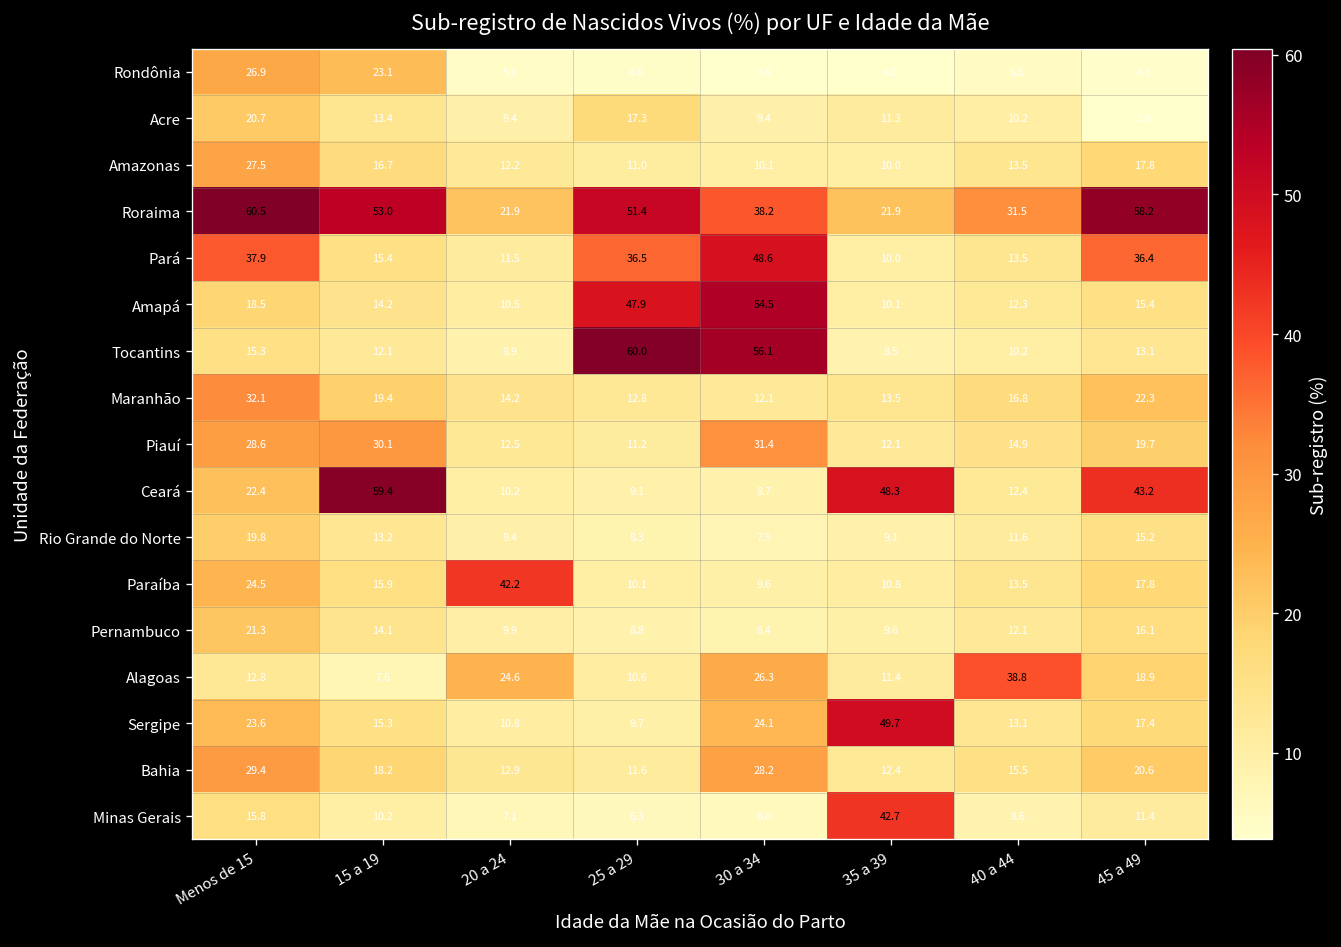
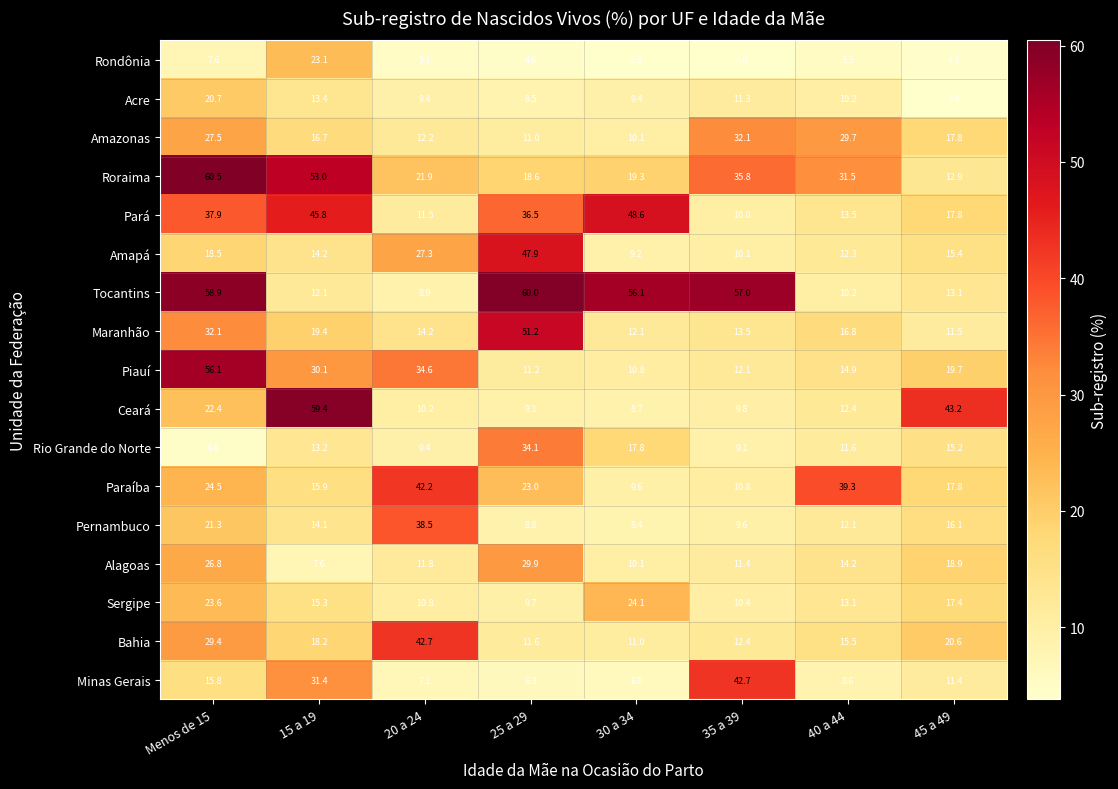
Rondônia, Menos de 15: 26.9 -> 7.6
Acre, 25 a 29: 17.3 -> 8.5
Amazonas, 35 a 39: 10.0 -> 32.1
Amazonas, 40 a 44: 13.5 -> 29.7
Roraima, 25 a 29: 51.4 -> 18.6
Roraima, 30 a 34: 38.2 -> 19.3
Roraima, 35 a 39: 21.9 -> 35.8
Roraima, 45 a 49: 58.2 -> 12.9
Pará, 15 a 19: 15.4 -> 45.8
Pará, 45 a 49: 36.4 -> 17.8
Amapá, 20 a 24: 10.5 -> 27.3
Amapá, 30 a 34: 54.5 -> 9.2
Tocantins, Menos de 15: 15.3 -> 58.9
Tocantins, 35 a 39: 8.5 -> 57.0
Maranhão, 25 a 29: 12.8 -> 51.2
Maranhão, 45 a 49: 22.3 -> 11.5
Piauí, Menos de 15: 28.6 -> 56.1
Piauí, 20 a 24: 12.5 -> 34.6
Piauí, 30 a 34: 31.4 -> 10.8
Ceará, 35 a 39: 48.3 -> 9.8
Rio Grande do Norte, Menos de 15: 19.8 -> 4.6
Rio Grande do Norte, 25 a 29: 8.3 -> 34.1
Rio Grande do Norte, 30 a 34: 7.9 -> 17.8
Paraíba, 25 a 29: 10.1 -> 23.0
Paraíba, 40 a 44: 13.5 -> 39.3
Pernambuco, 20 a 24: 9.9 -> 38.5
Alagoas, Menos de 15: 12.8 -> 26.8
Alagoas, 20 a 24: 24.6 -> 11.8
Alagoas, 25 a 29: 10.6 -> 29.9
Alagoas, 30 a 34: 26.3 -> 10.1
Alagoas, 40 a 44: 38.8 -> 14.2
Sergipe, 35 a 39: 49.7 -> 10.4
Bahia, 20 a 24: 12.9 -> 42.7
Bahia, 30 a 34: 28.2 -> 11.0
Minas Gerais, 15 a 19: 10.2 -> 31.4
